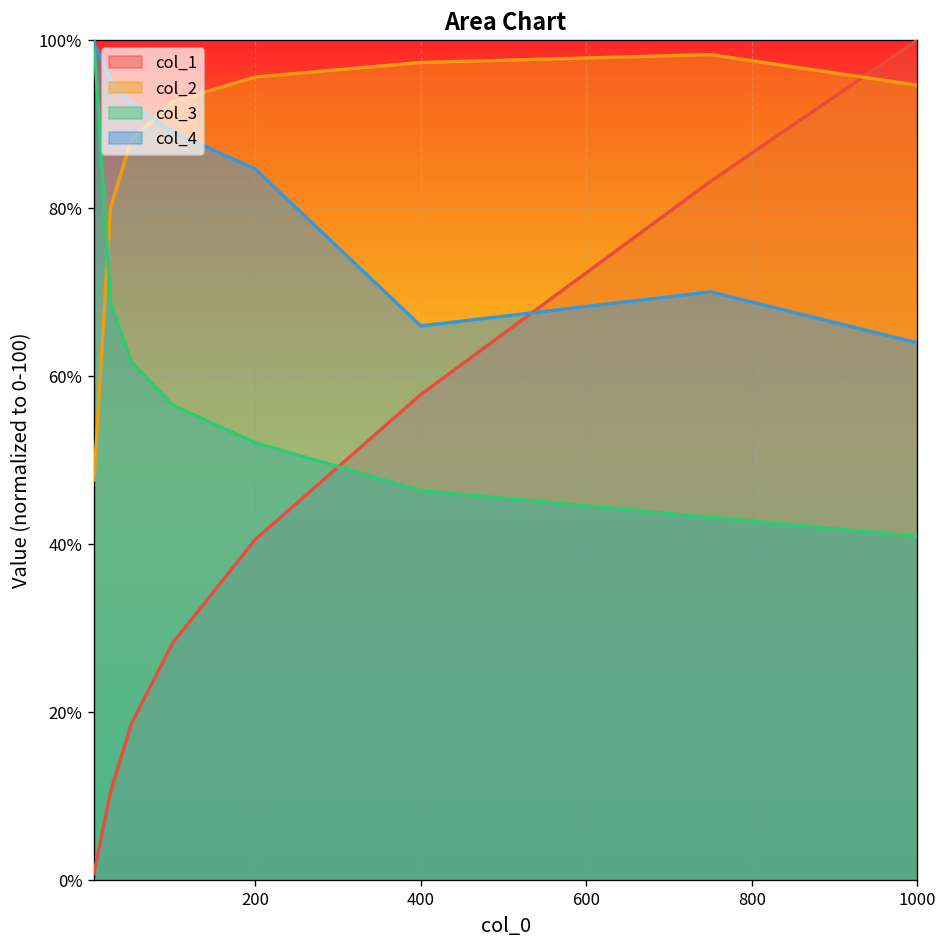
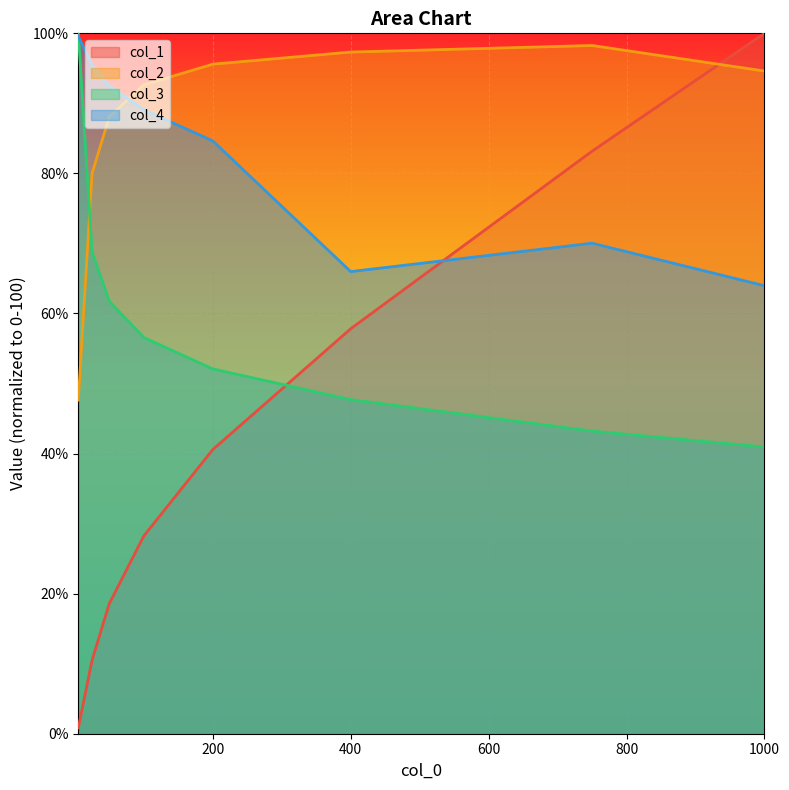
col_3, 400: 46% -> 48%
